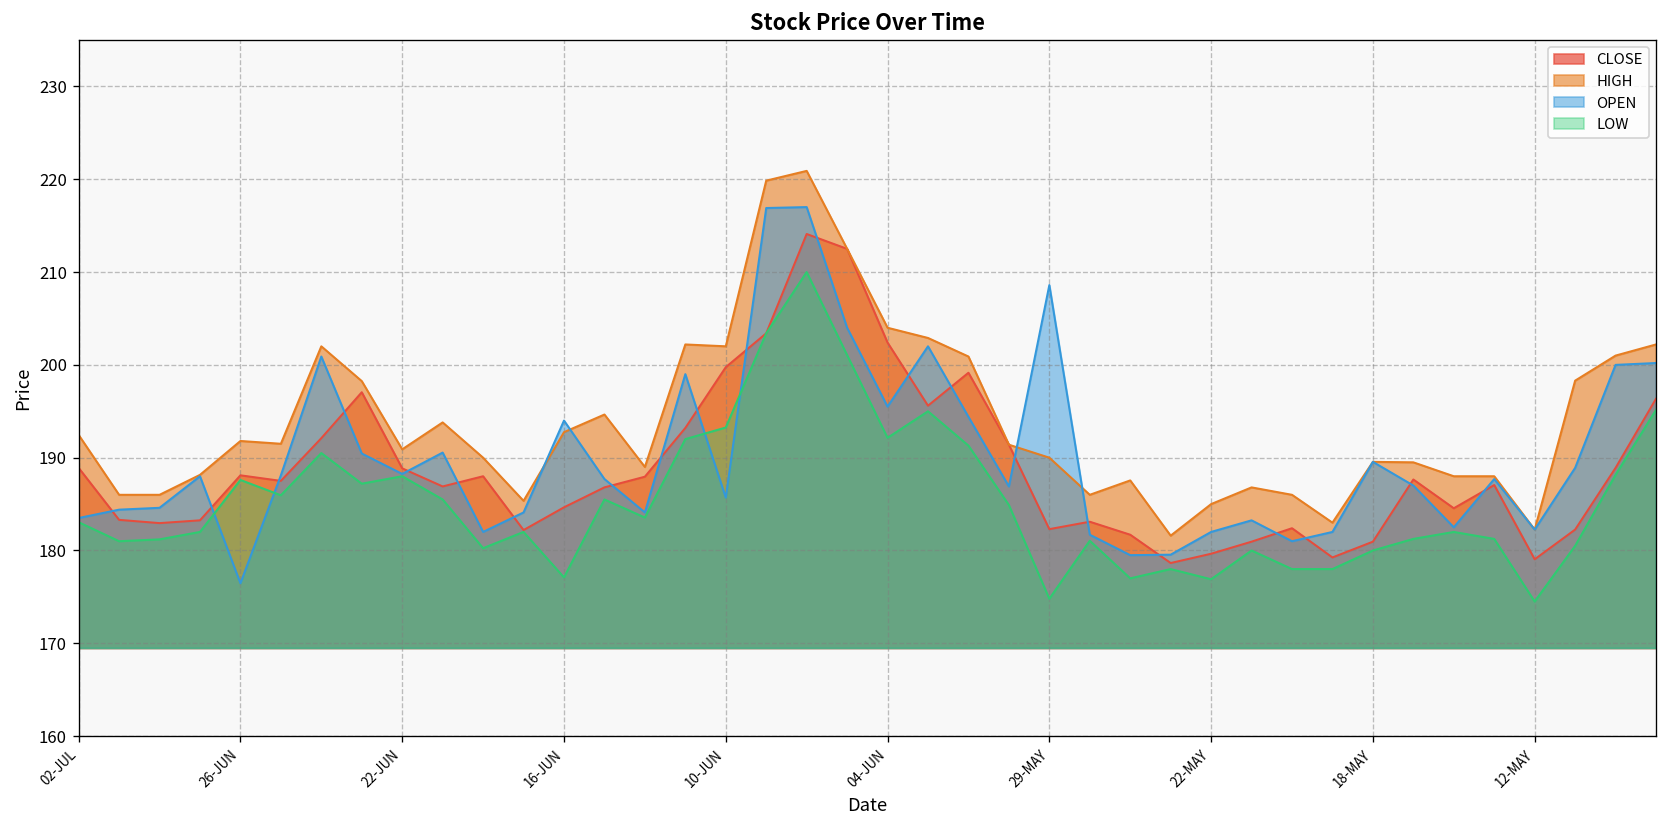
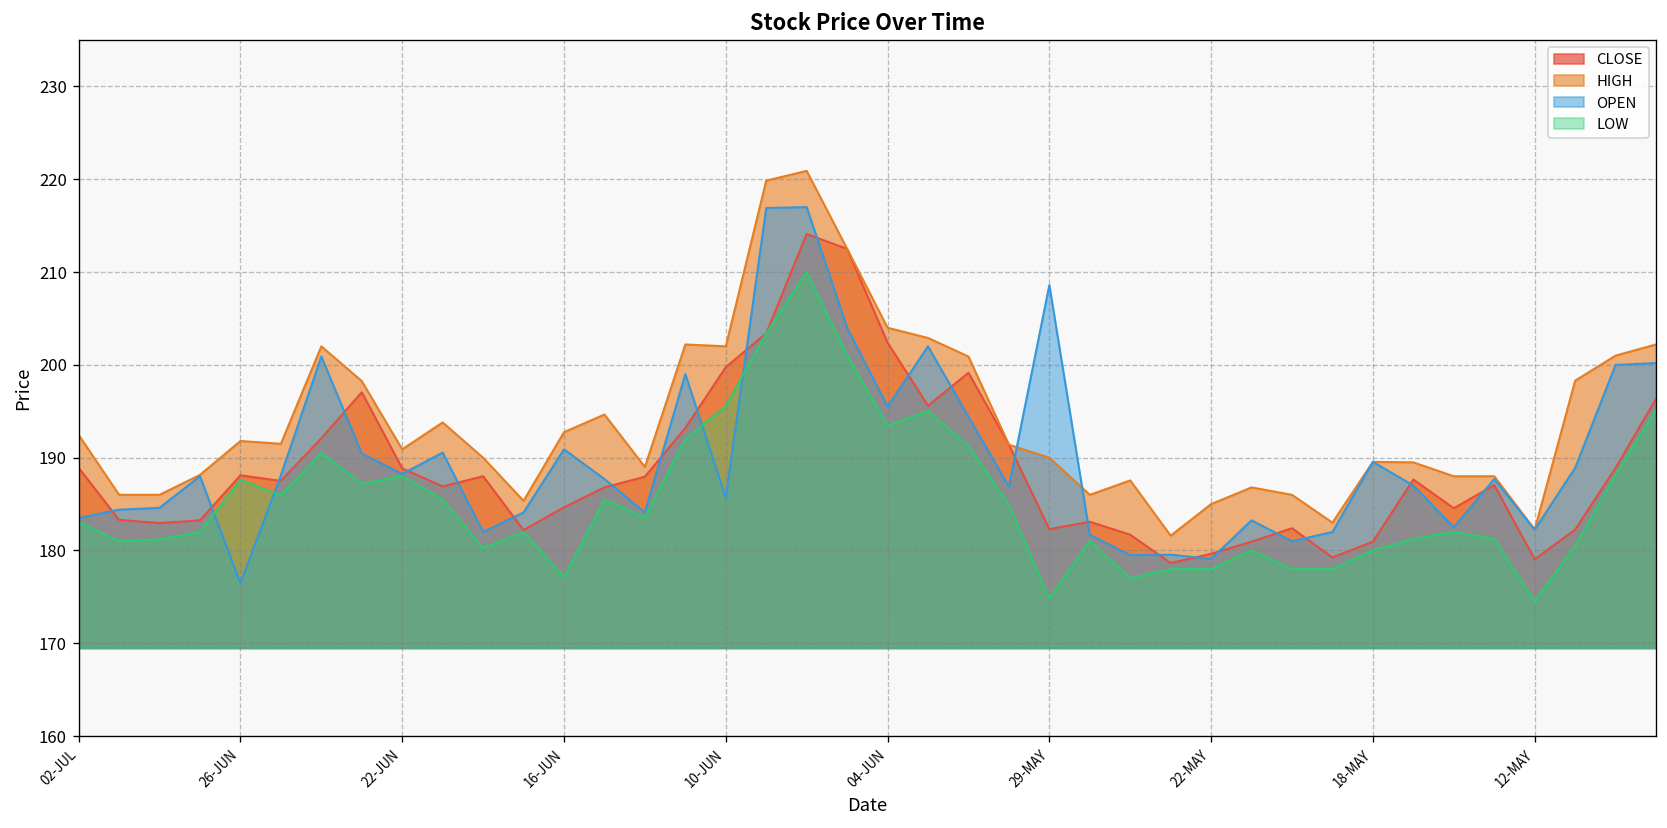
OPEN, 16-JUN: 194 -> 191
LOW, 10-JUN: 193 -> 196
LOW, 04-JUN: 192 -> 193
OPEN, 22-MAY: 182 -> 179
LOW, 22-MAY: 177 -> 178
